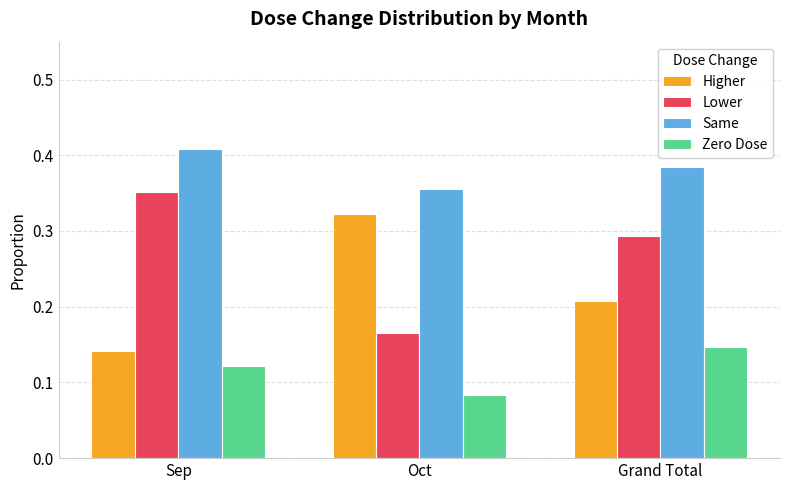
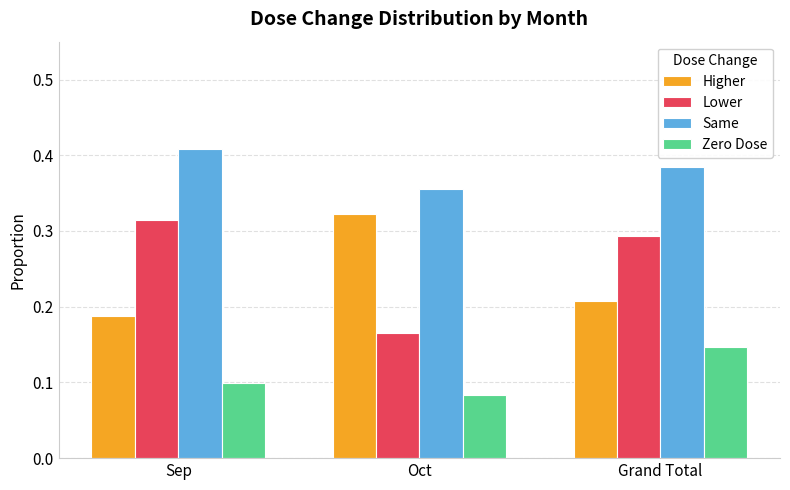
Higher, Sep: 0.14 -> 0.19
Lower, Sep: 0.35 -> 0.31
Zero Dose, Sep: 0.12 -> 0.10
